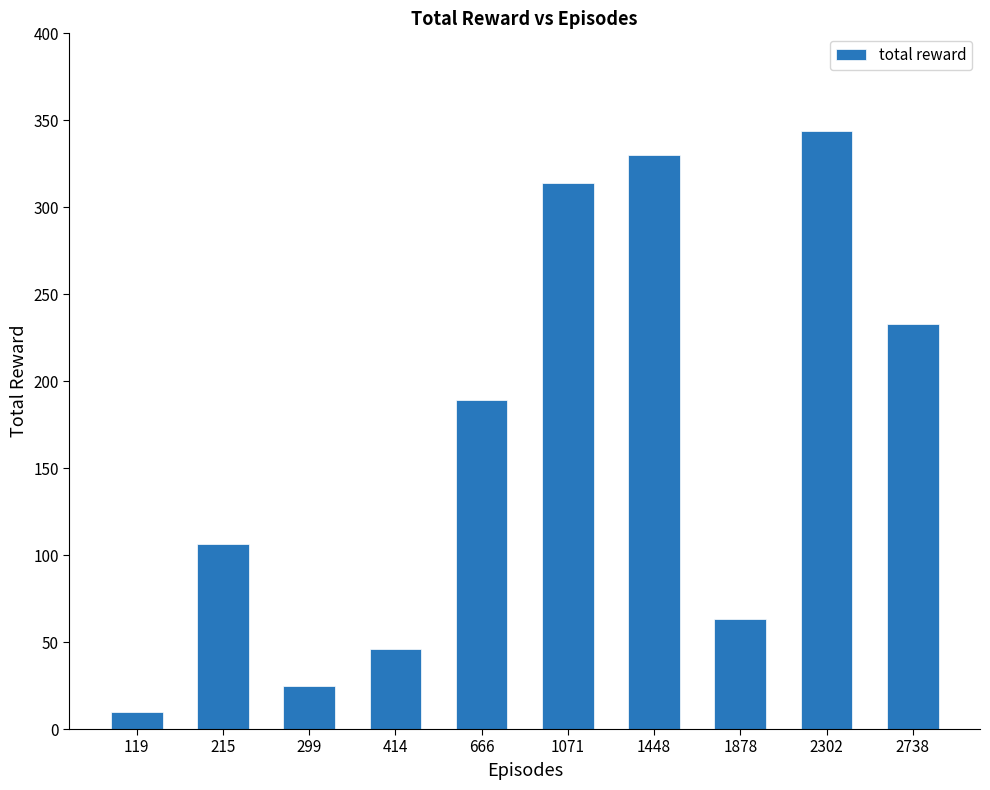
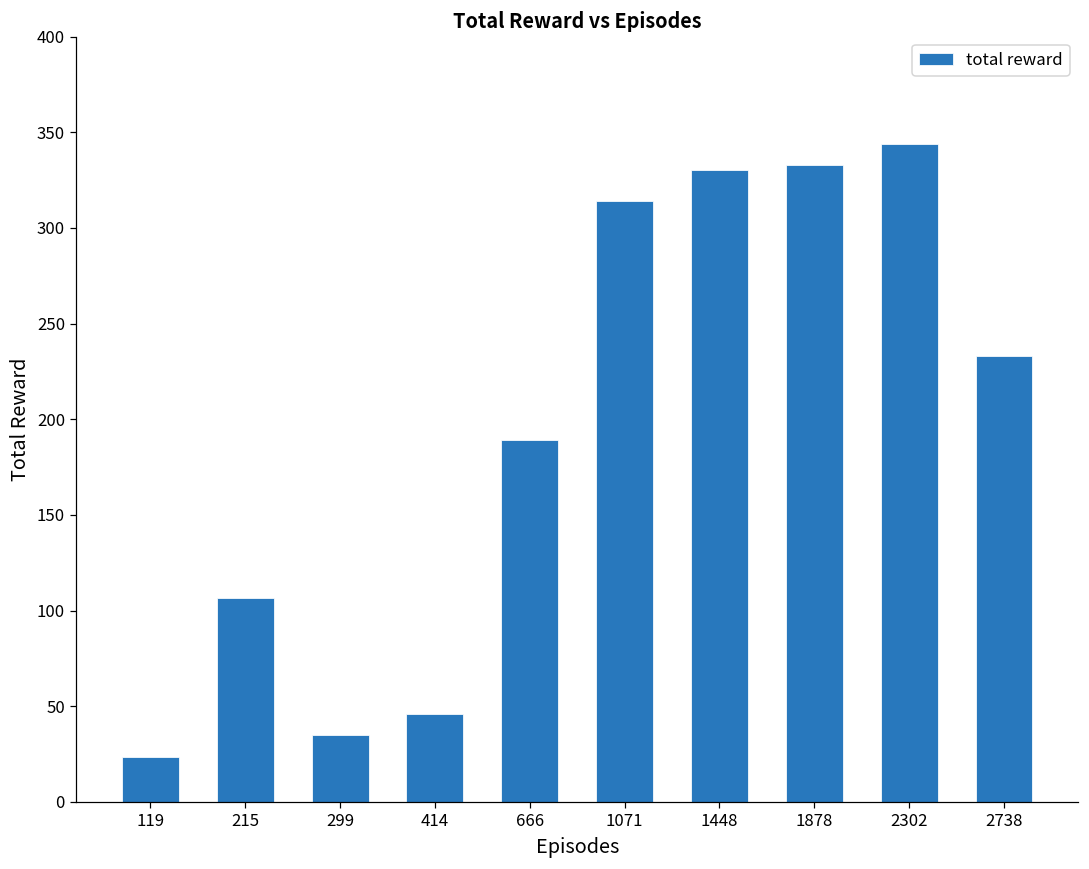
119: 10 -> 23
299: 25 -> 35
1878: 63 -> 333
